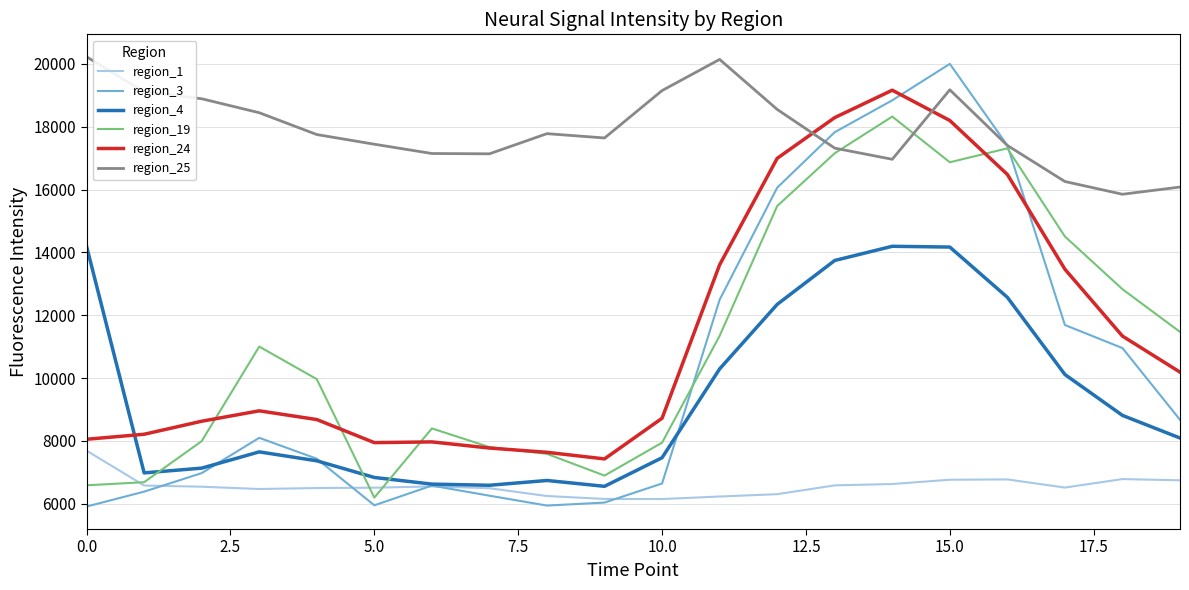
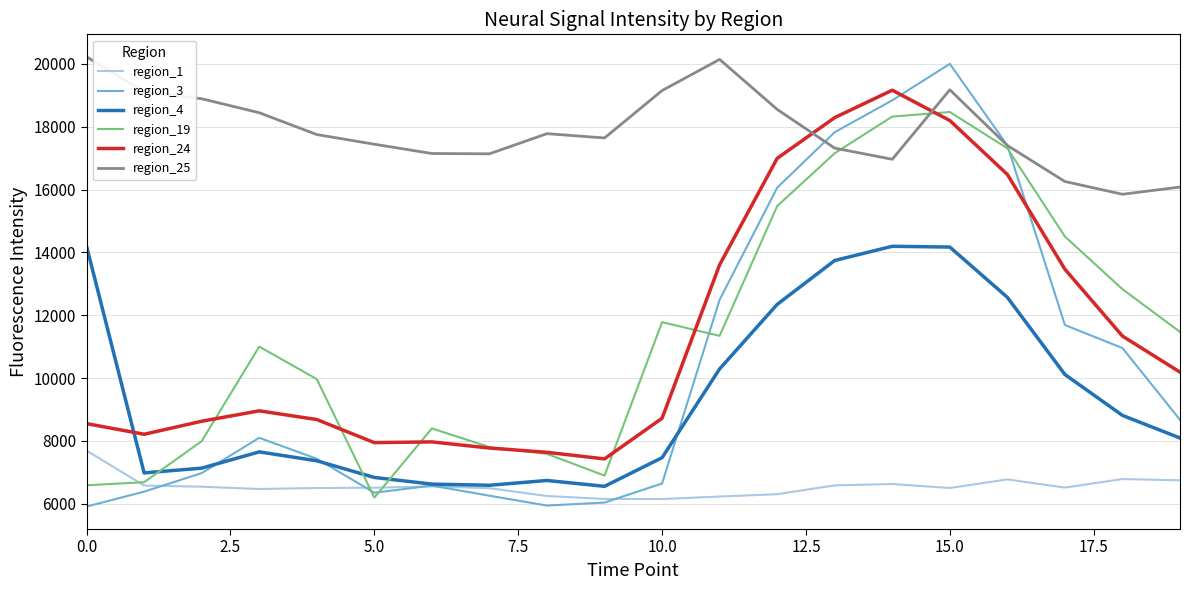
region_24, 0.0: 8100 -> 8600
region_3, 5.0: 6000 -> 6400
region_19, 10.0: 7900 -> 11800
region_1, 15.0: 6800 -> 6500
region_19, 15.0: 16900 -> 18500
